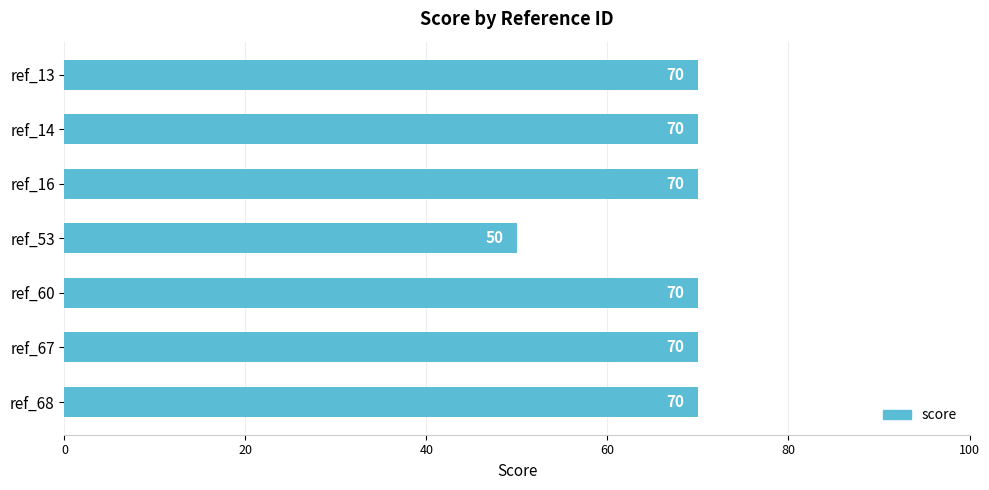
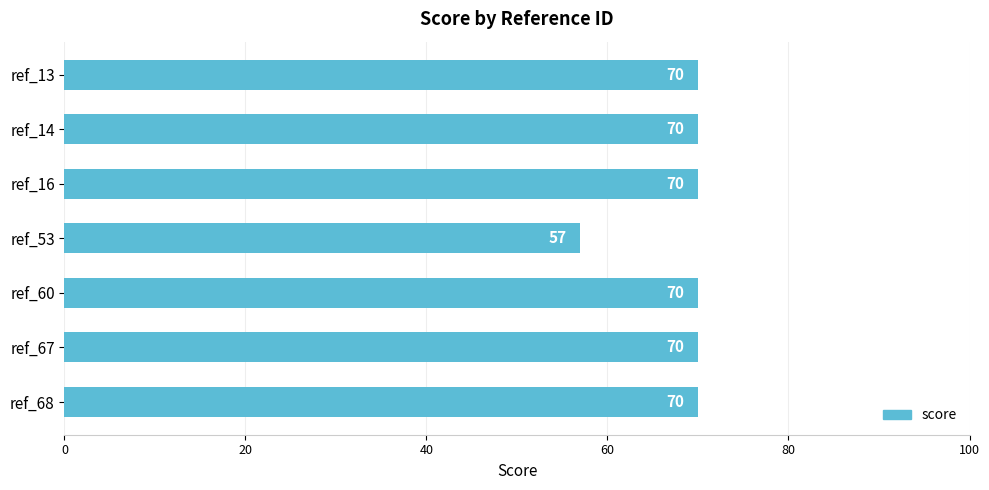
ref_53: 50 -> 57
